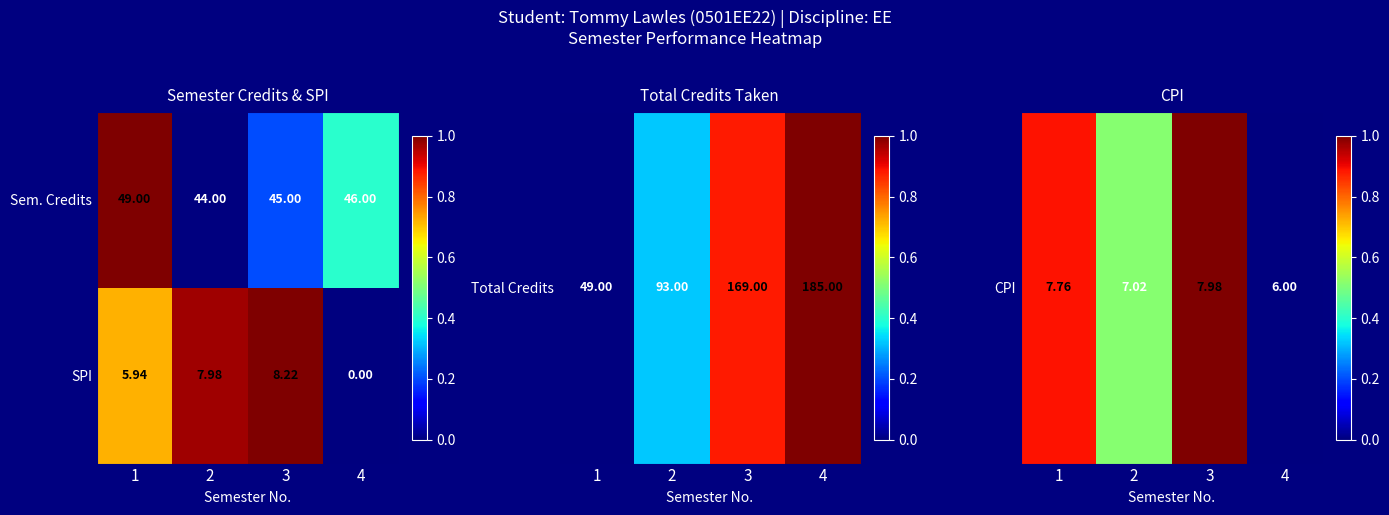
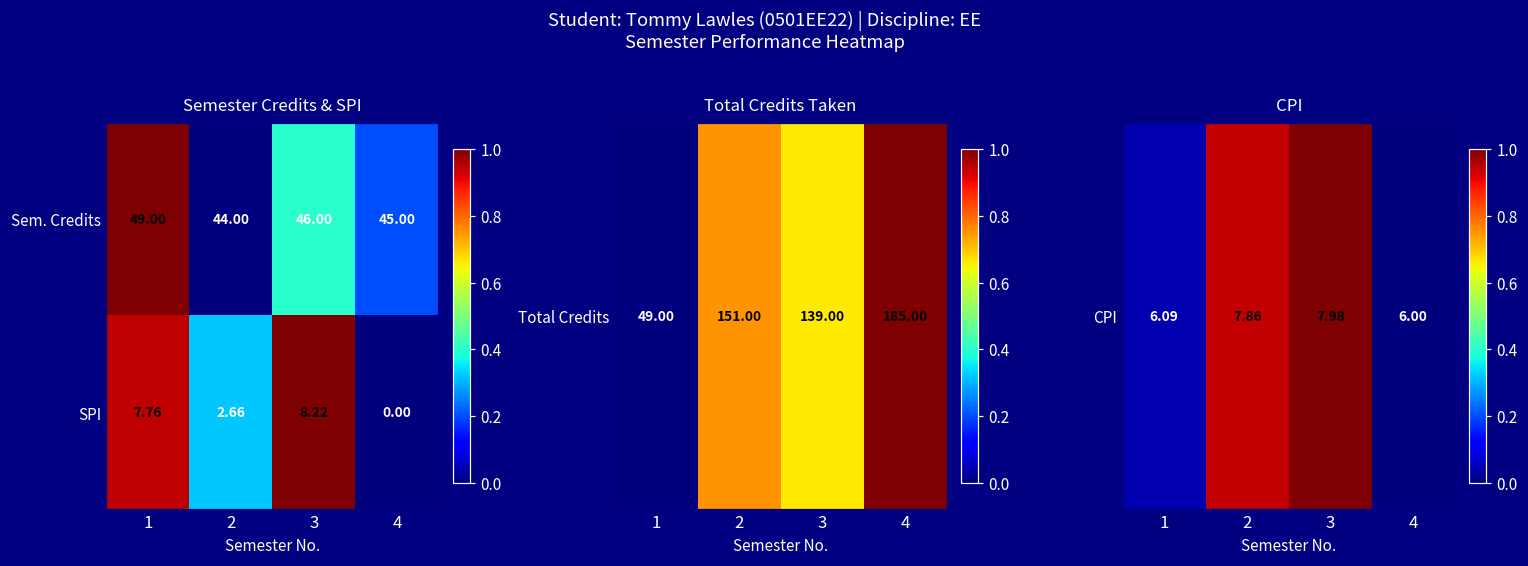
Semester Credits & SPI, Sem. Credits, 3: 45.00 -> 46.00
Semester Credits & SPI, Sem. Credits, 4: 46.00 -> 45.00
Semester Credits & SPI, SPI, 1: 5.94 -> 7.76
Semester Credits & SPI, SPI, 2: 7.98 -> 2.66
Total Credits Taken, Total Credits, 2: 93.00 -> 151.00
Total Credits Taken, Total Credits, 3: 169.00 -> 139.00
CPI, CPI, 1: 7.76 -> 6.09
CPI, CPI, 2: 7.02 -> 7.86
